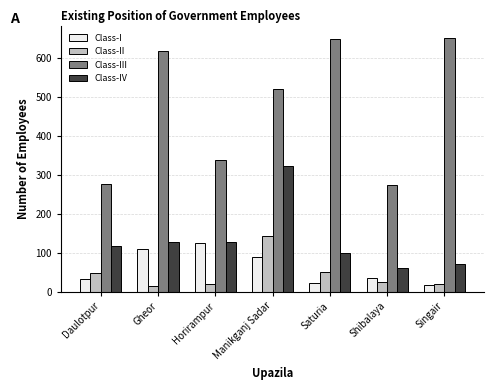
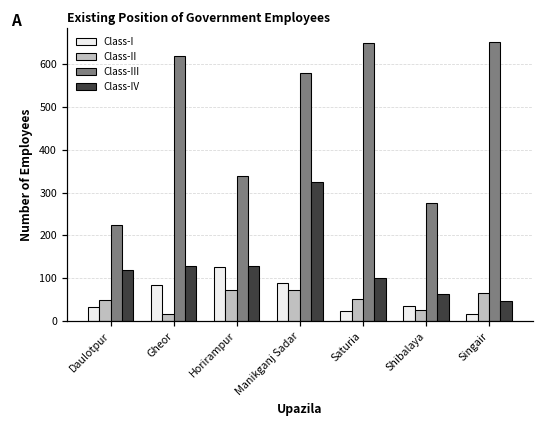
Class-III, Daulotpur: 280 -> 220
Class-I, Gheor: 110 -> 80
Class-II, Horirampur: 20 -> 70
Class-II, Manikganj Sadar: 140 -> 70
Class-III, Manikganj Sadar: 520 -> 580
Class-II, Singair: 20 -> 70
Class-IV, Singair: 70 -> 50
